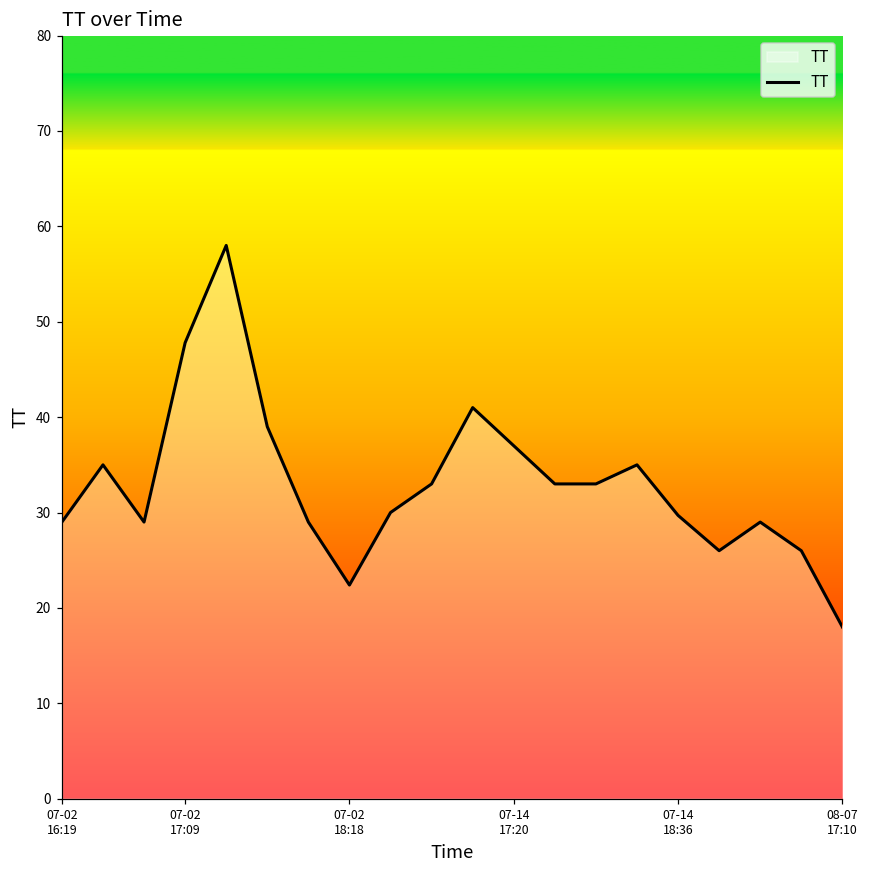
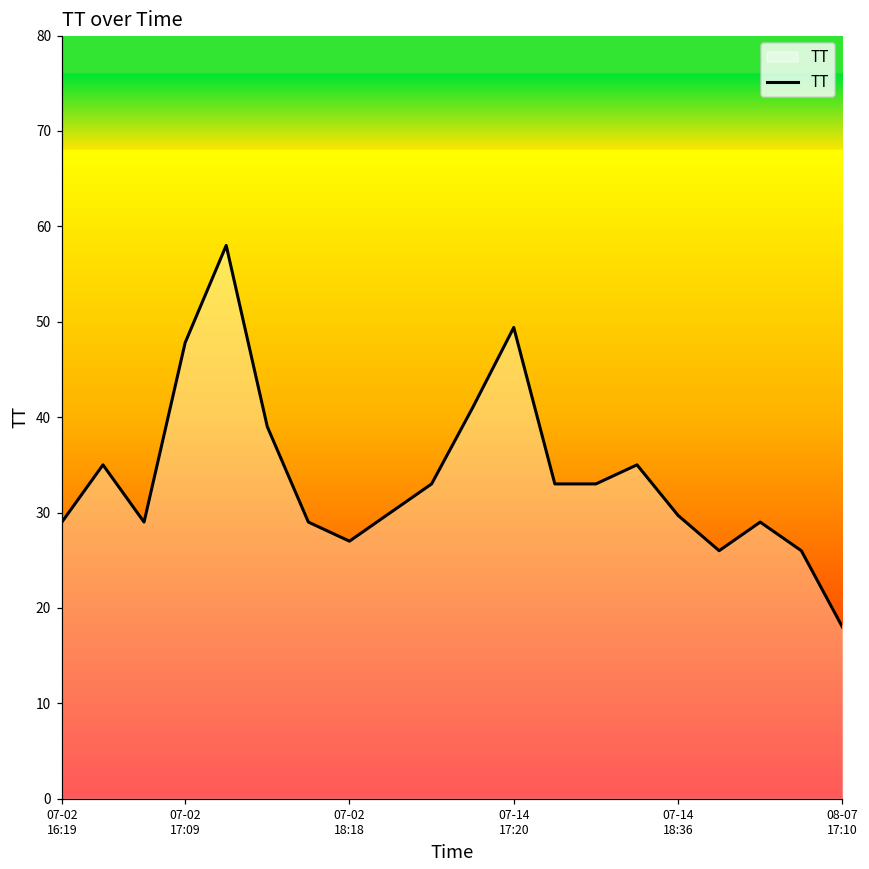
07-02 18:18: 22 -> 27
07-14 17:20: 37 -> 49
